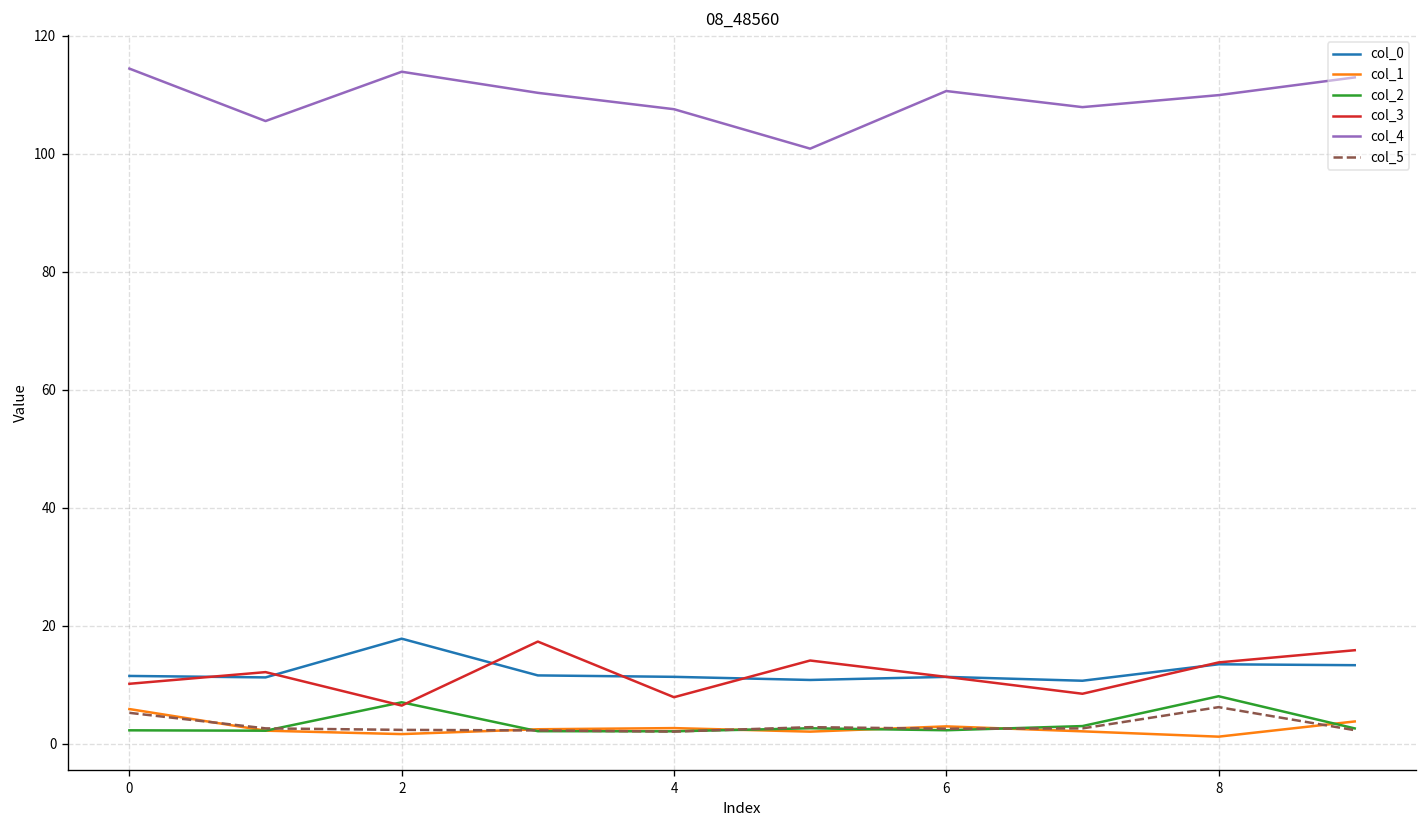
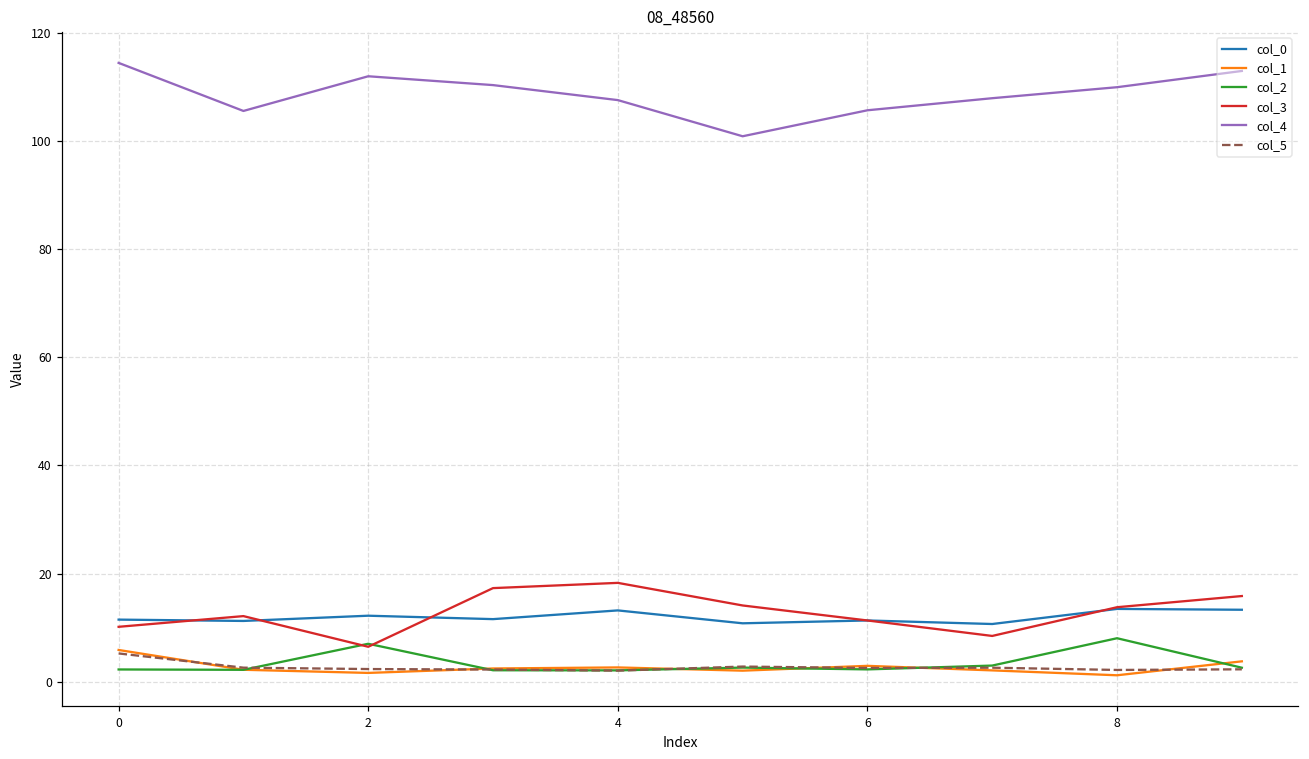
col_0, 2: 18 -> 12
col_4, 2: 114 -> 112
col_0, 4: 11 -> 13
col_3, 4: 8 -> 18
col_4, 6: 111 -> 106
col_5, 8: 6 -> 2
